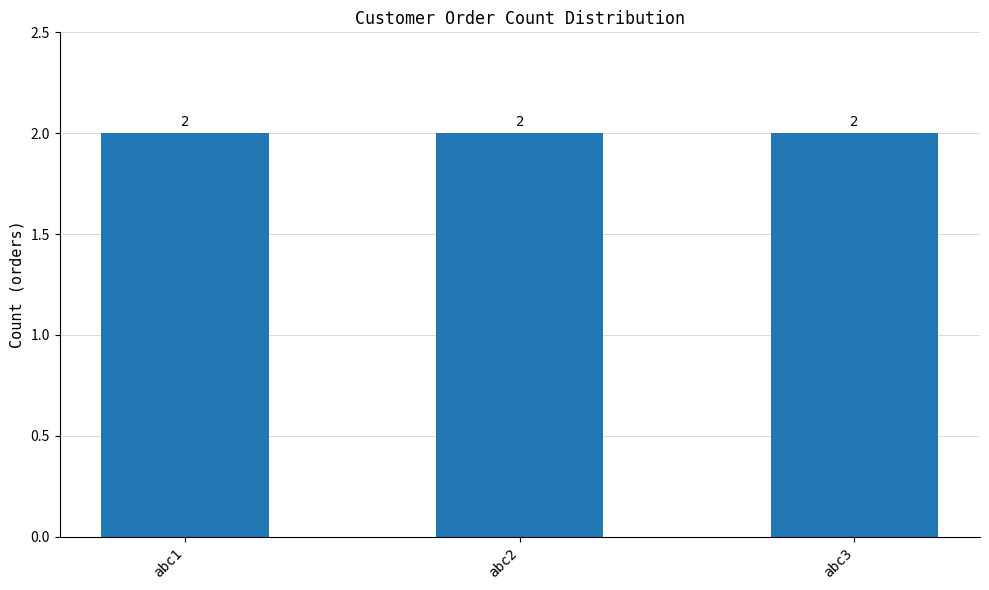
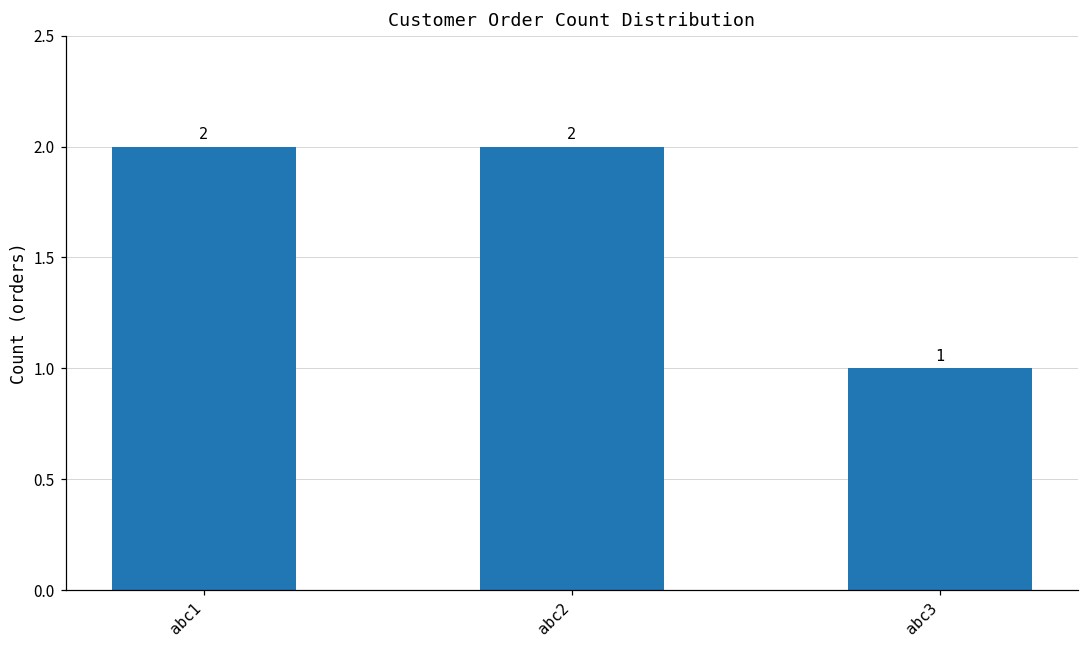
abc3: 2 -> 1
